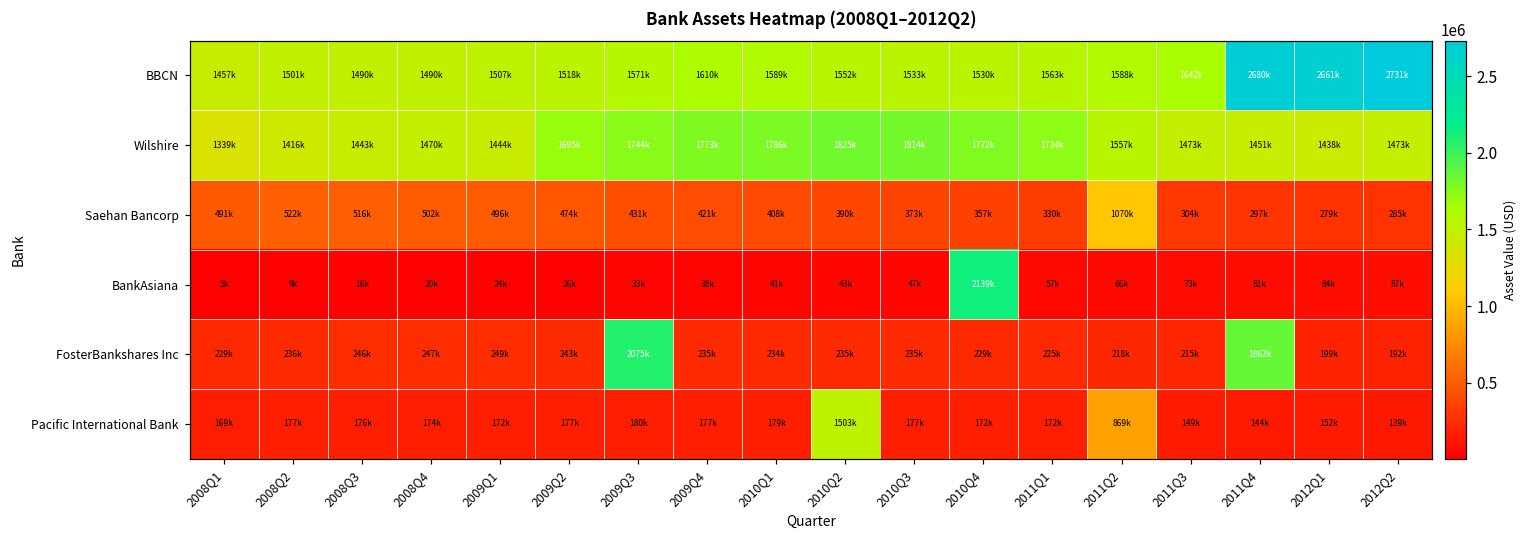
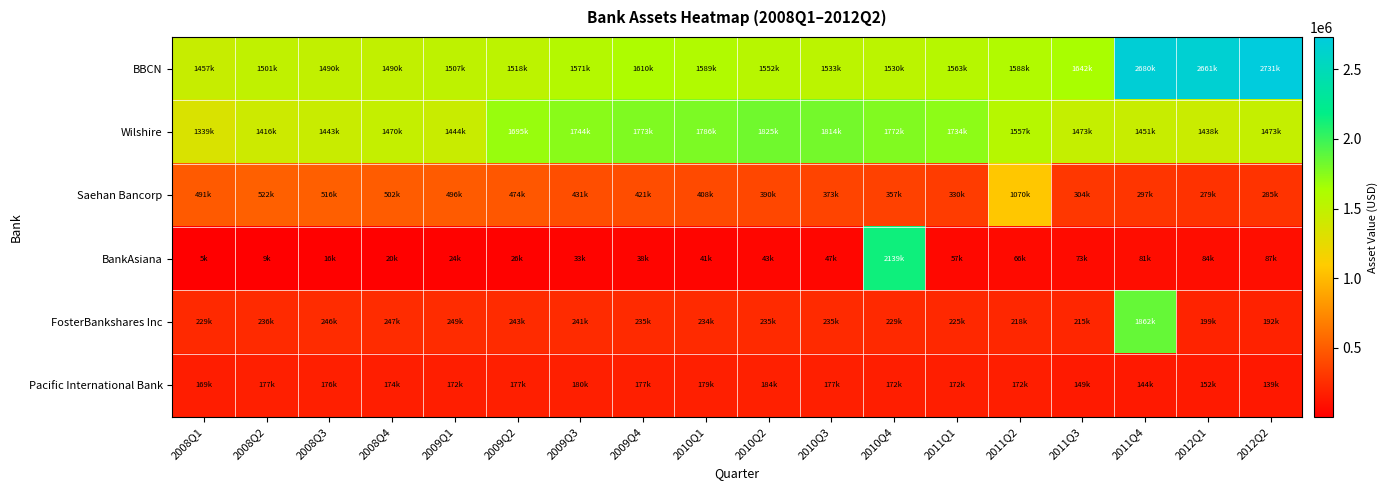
FosterBankshares Inc, 2009Q3: 2075k -> 241k
Pacific International Bank, 2010Q2: 1503k -> 184k
Pacific International Bank, 2011Q2: 869k -> 172k
